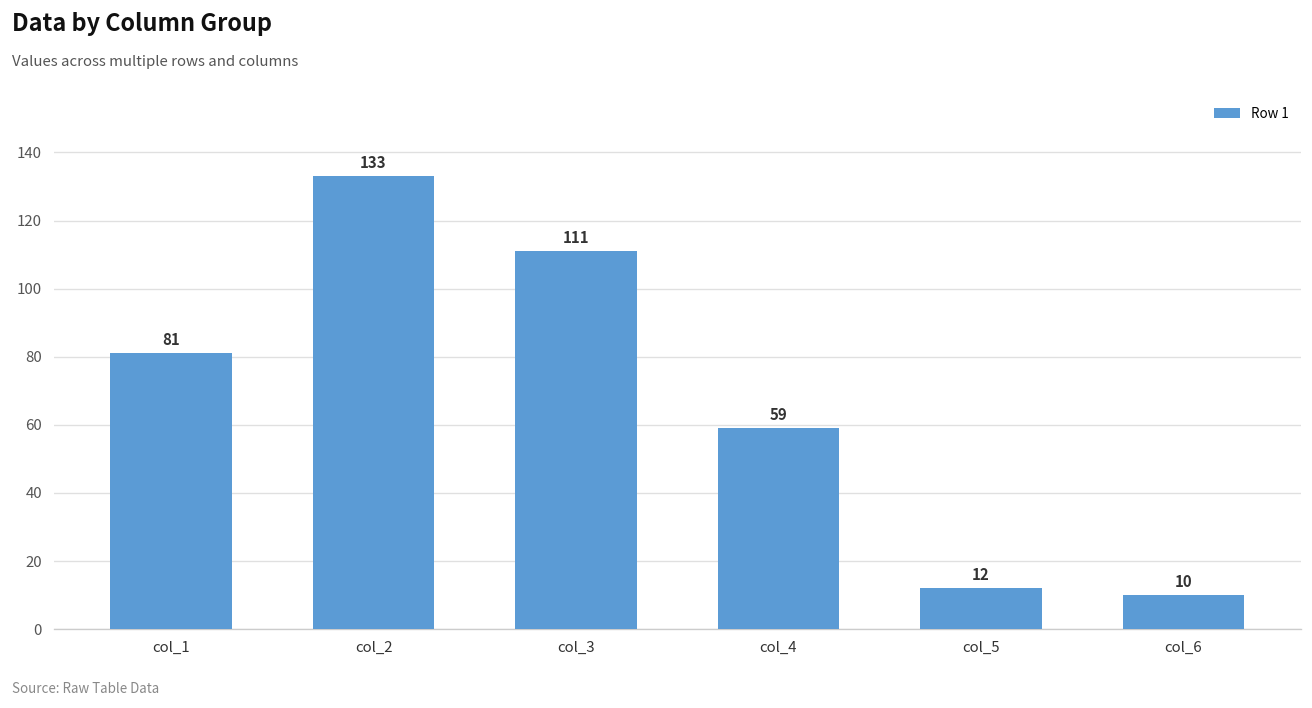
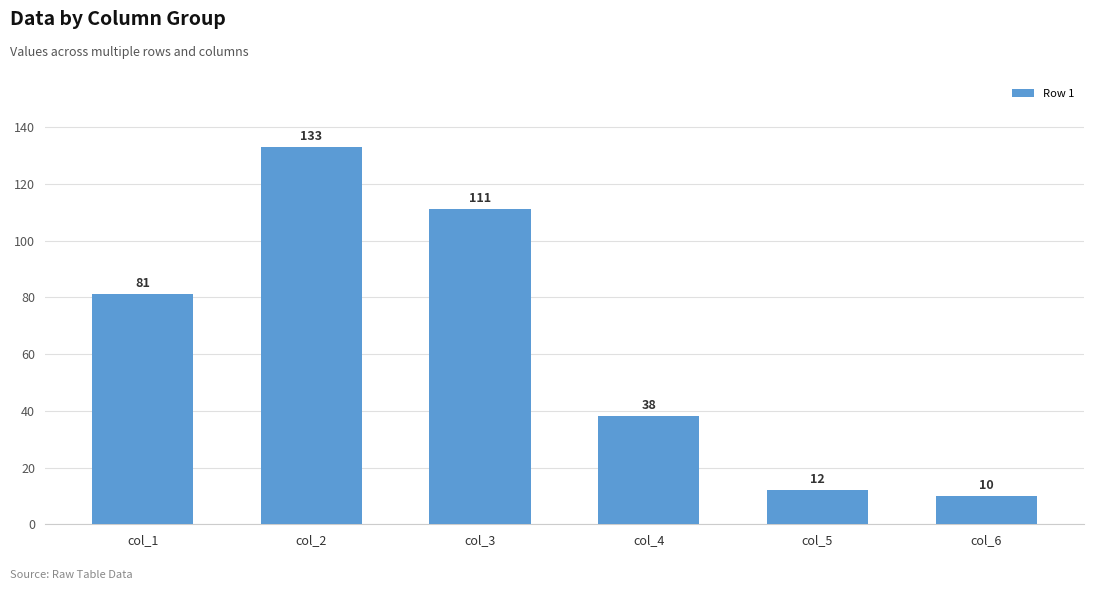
col_4: 59 -> 38
